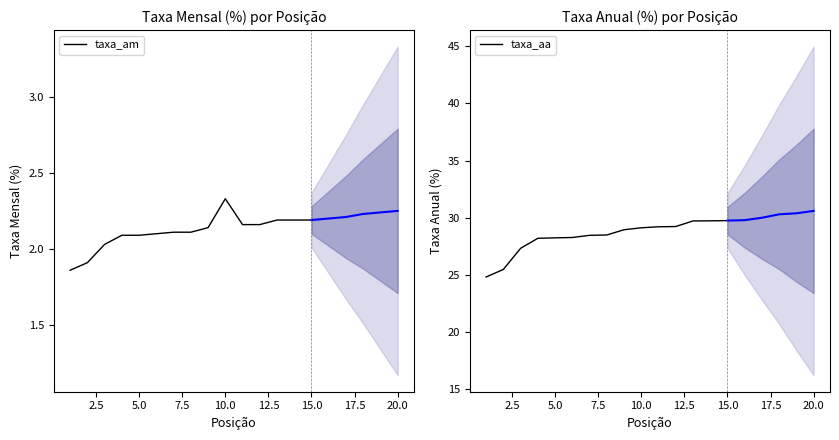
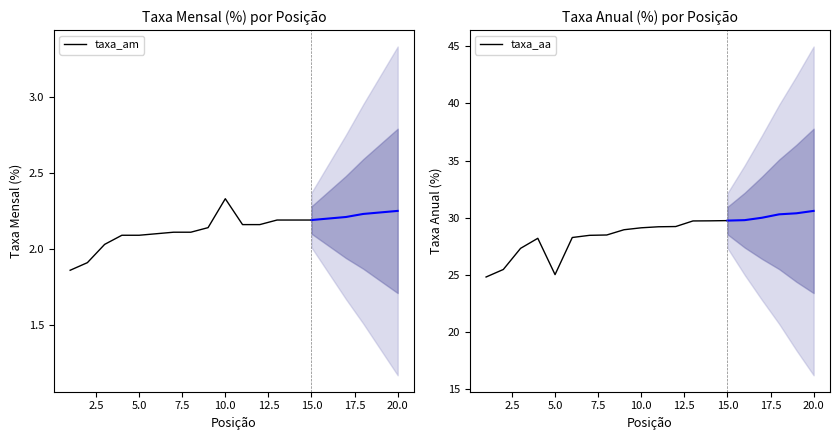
Taxa Anual (%) por Posição, taxa_aa, 5.0: 28.2 -> 25.0
